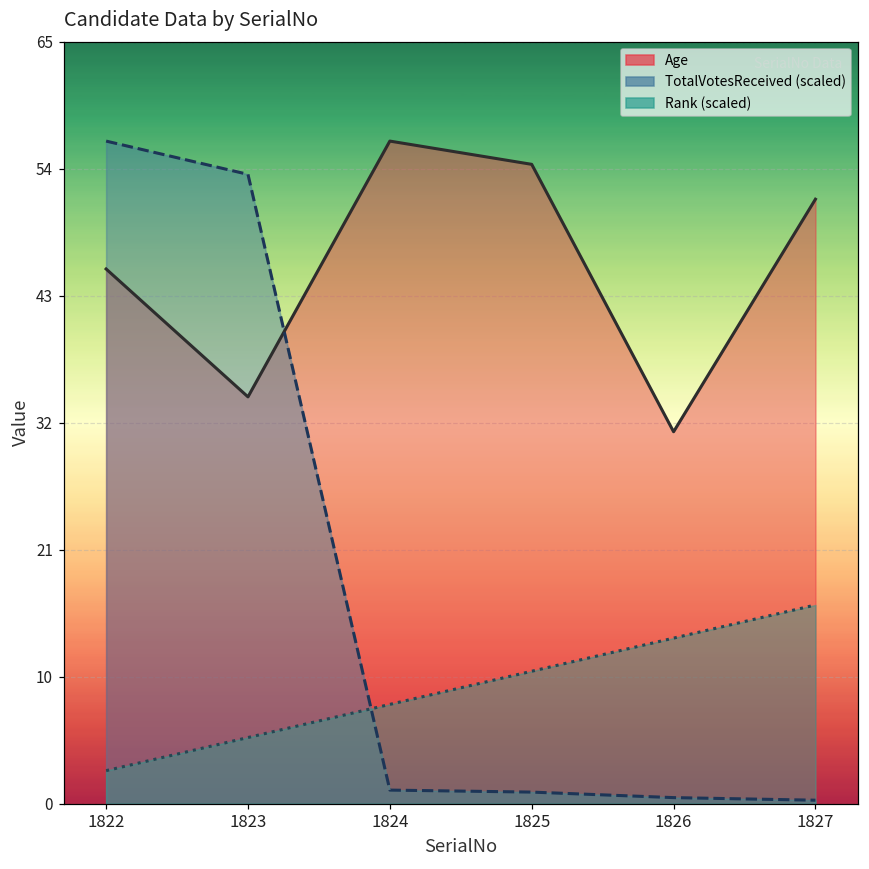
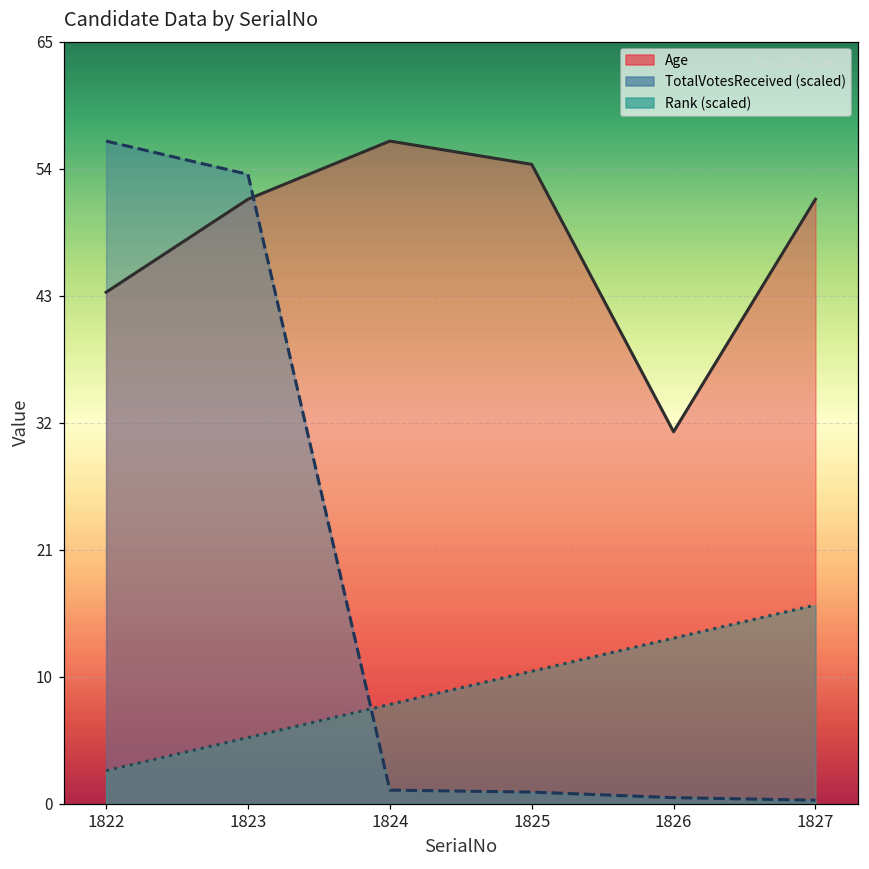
Age, 1822: 46 -> 44
Age, 1823: 35 -> 52
